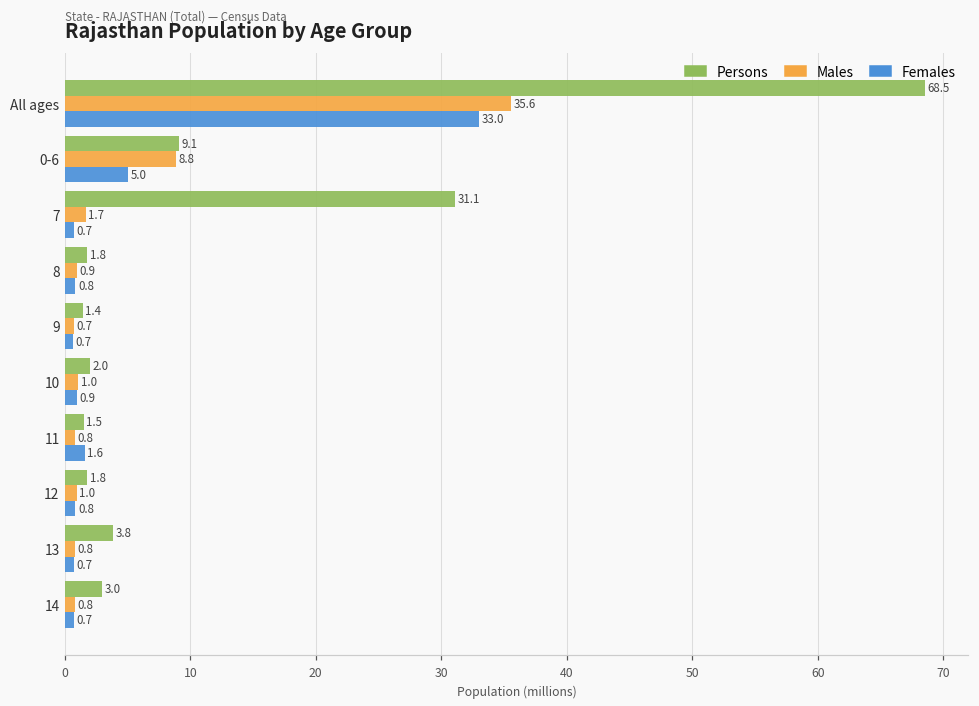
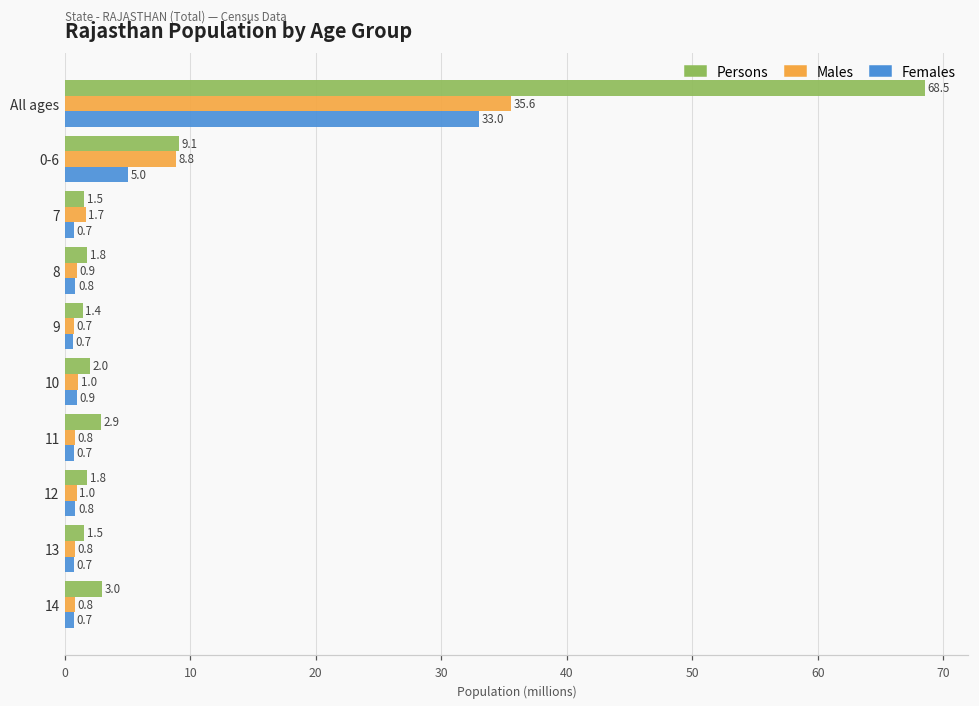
Persons, 7: 31.1 -> 1.5
Persons, 11: 1.5 -> 2.9
Females, 11: 1.6 -> 0.7
Persons, 13: 3.8 -> 1.5
